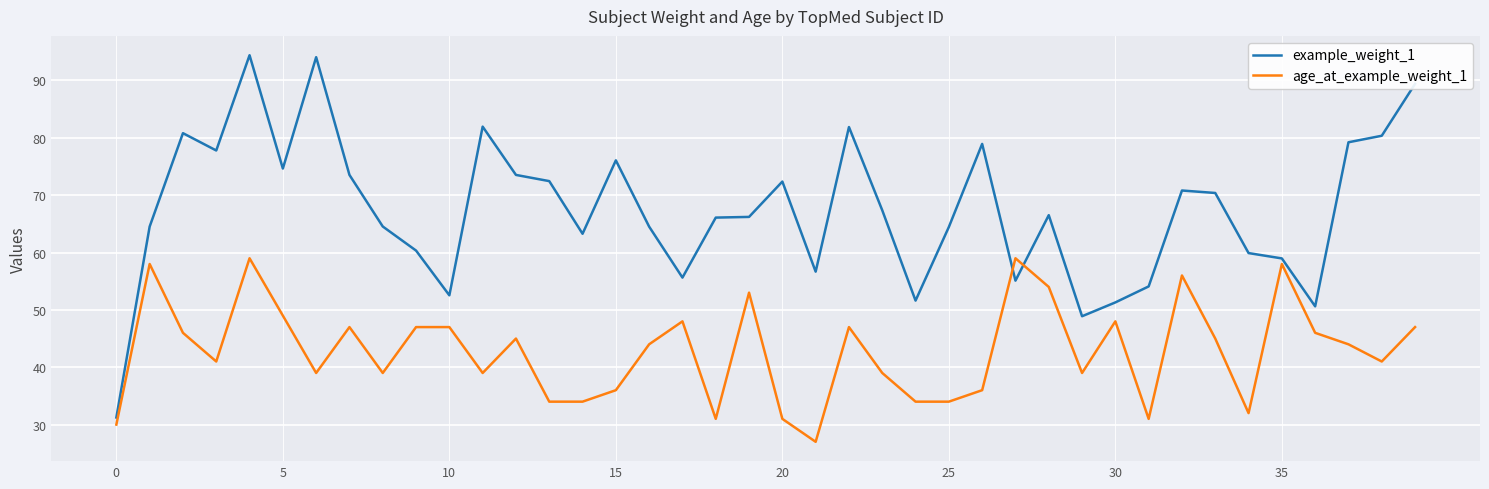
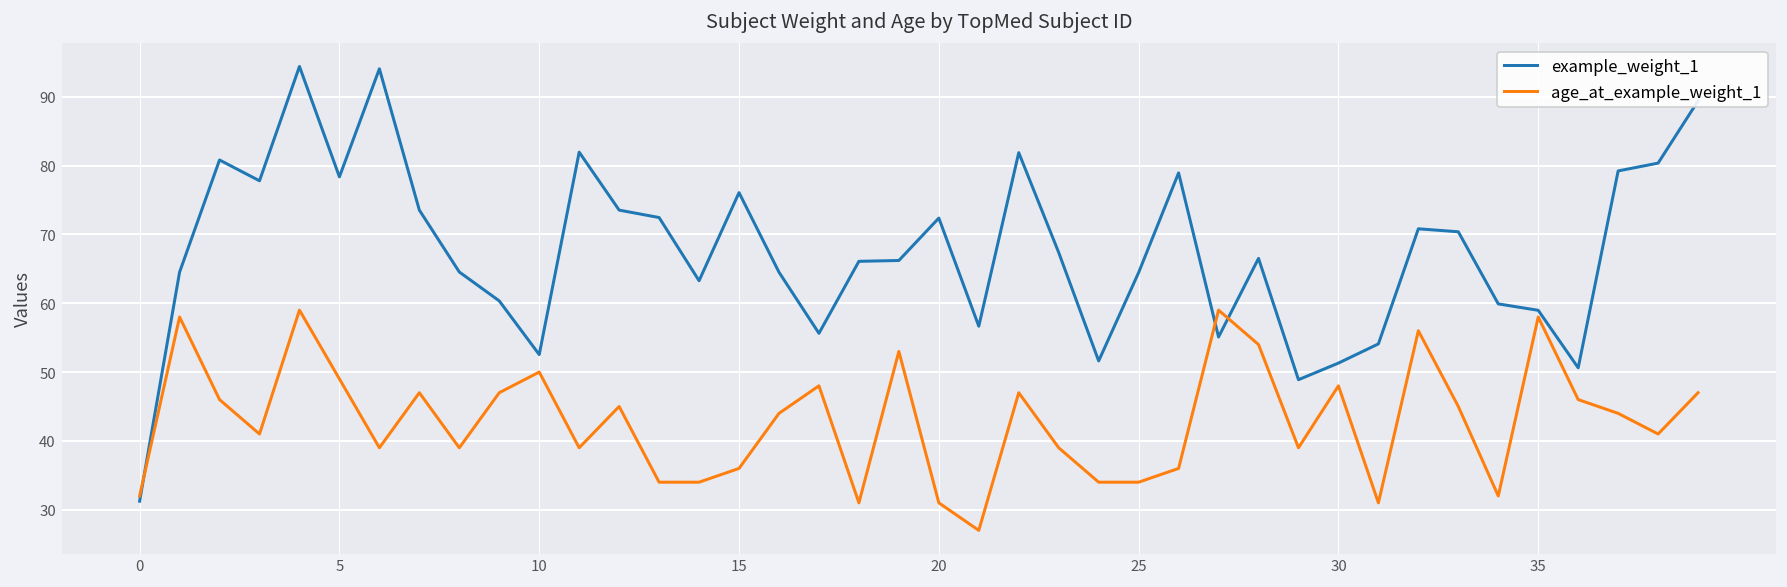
age_at_example_weight_1, 0: 30 -> 32
example_weight_1, 5: 75 -> 78
age_at_example_weight_1, 10: 47 -> 50
